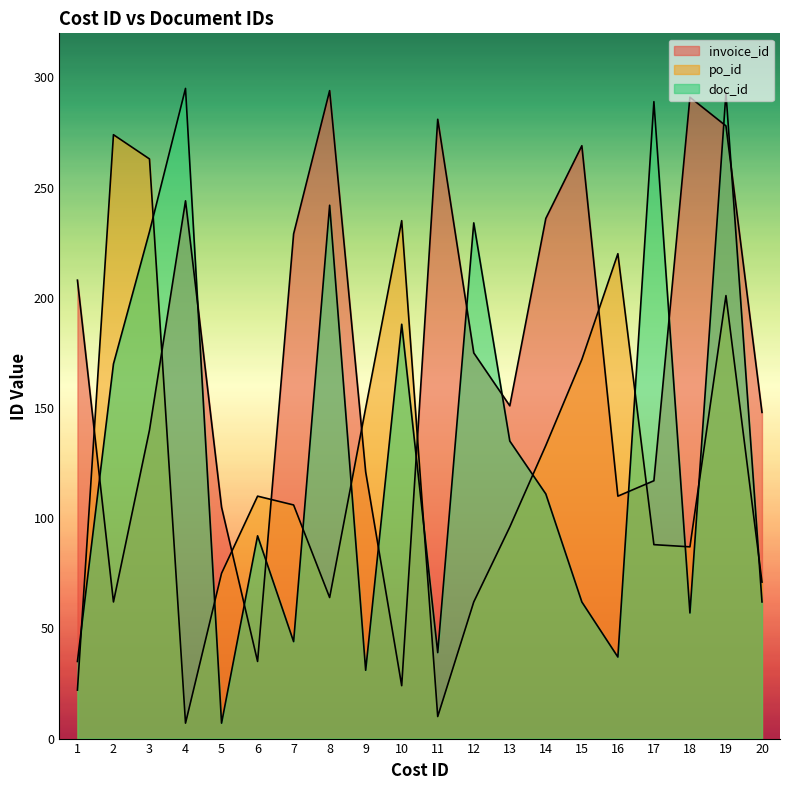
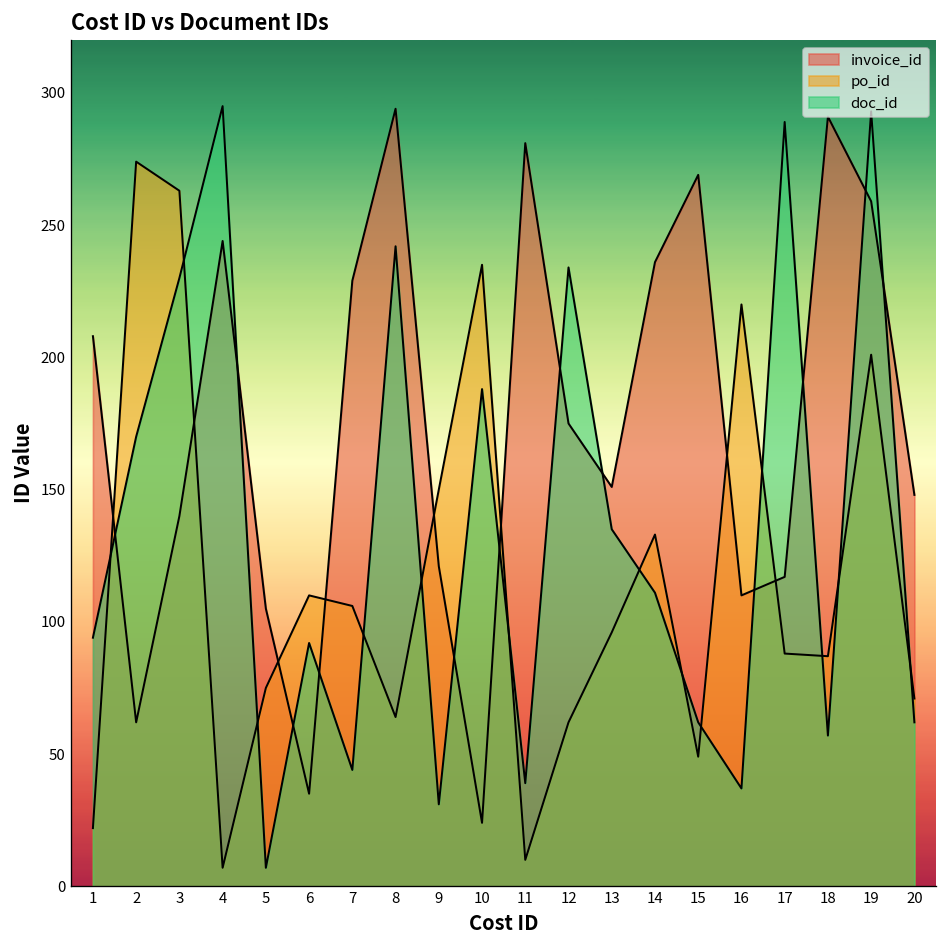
doc_id, 1: 35 -> 94
po_id, 15: 172 -> 49
invoice_id, 19: 278 -> 259
